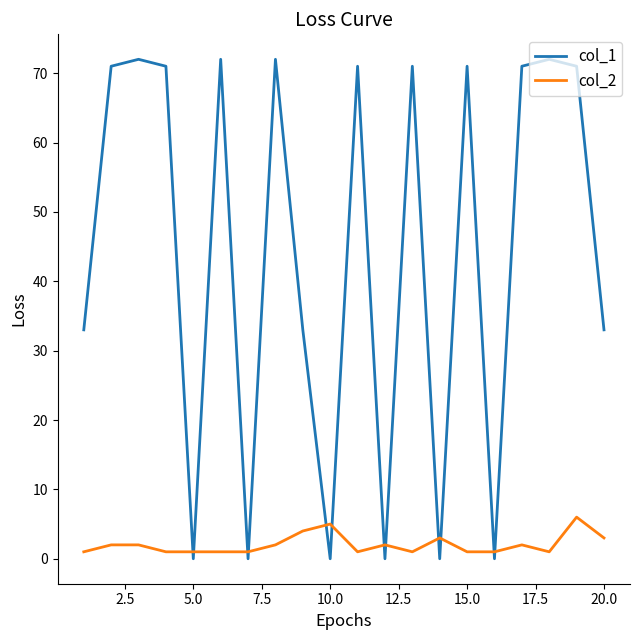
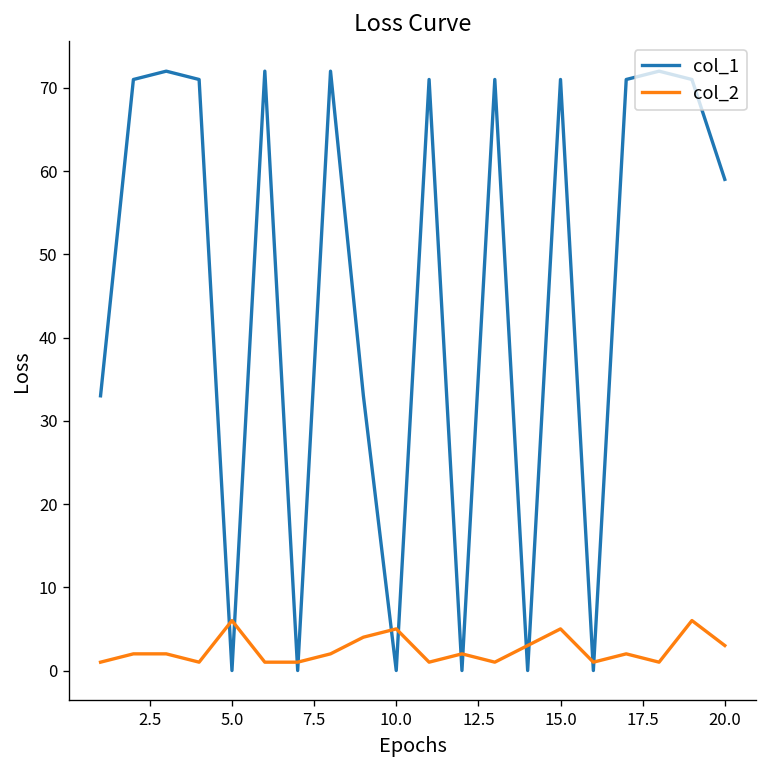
col_2, 5.0: 1 -> 6
col_2, 15.0: 1 -> 5
col_1, 20.0: 33 -> 59
